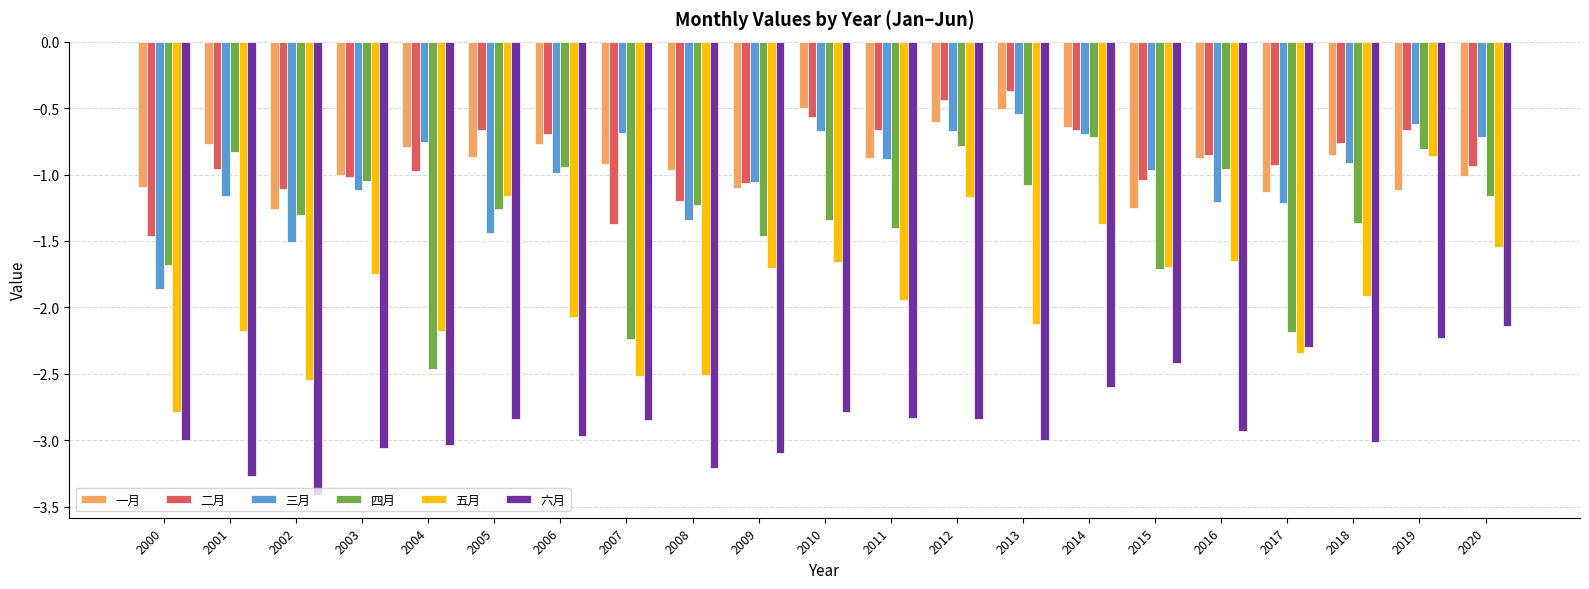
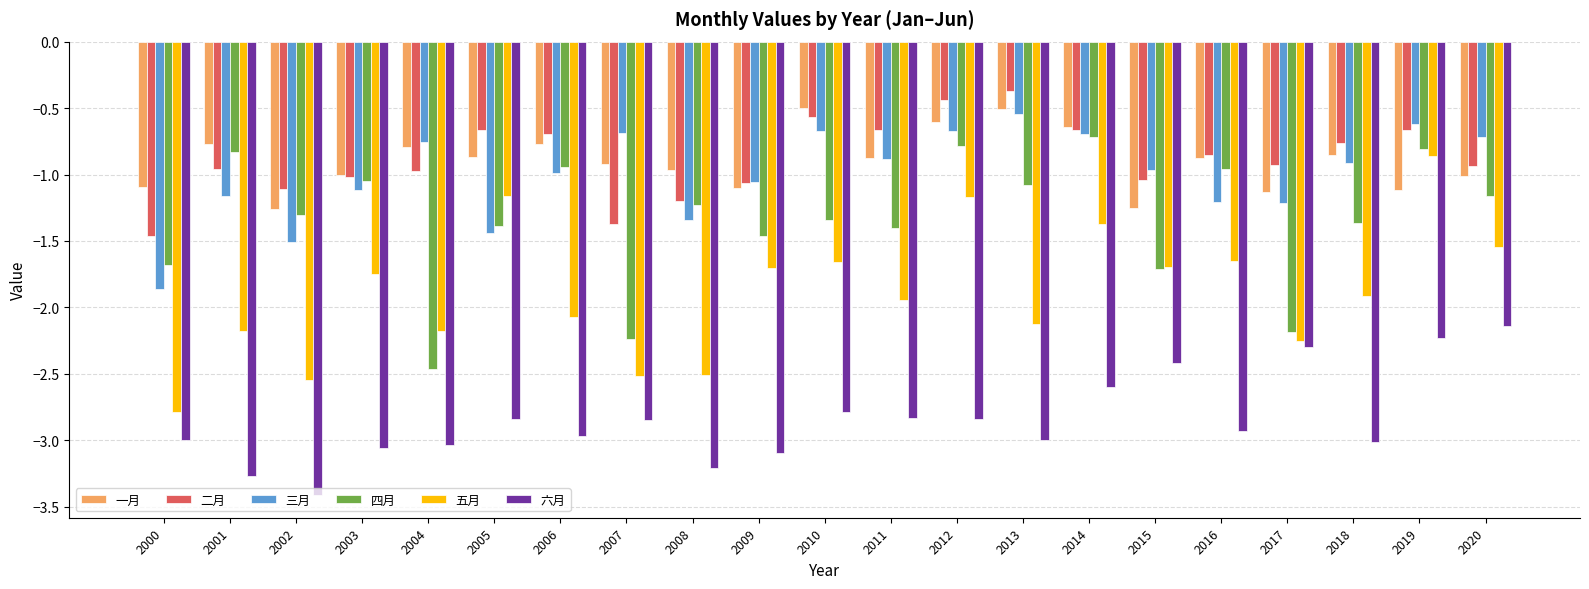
四月, 2005: -1.26 -> -1.39
五月, 2017: -2.34 -> -2.25
